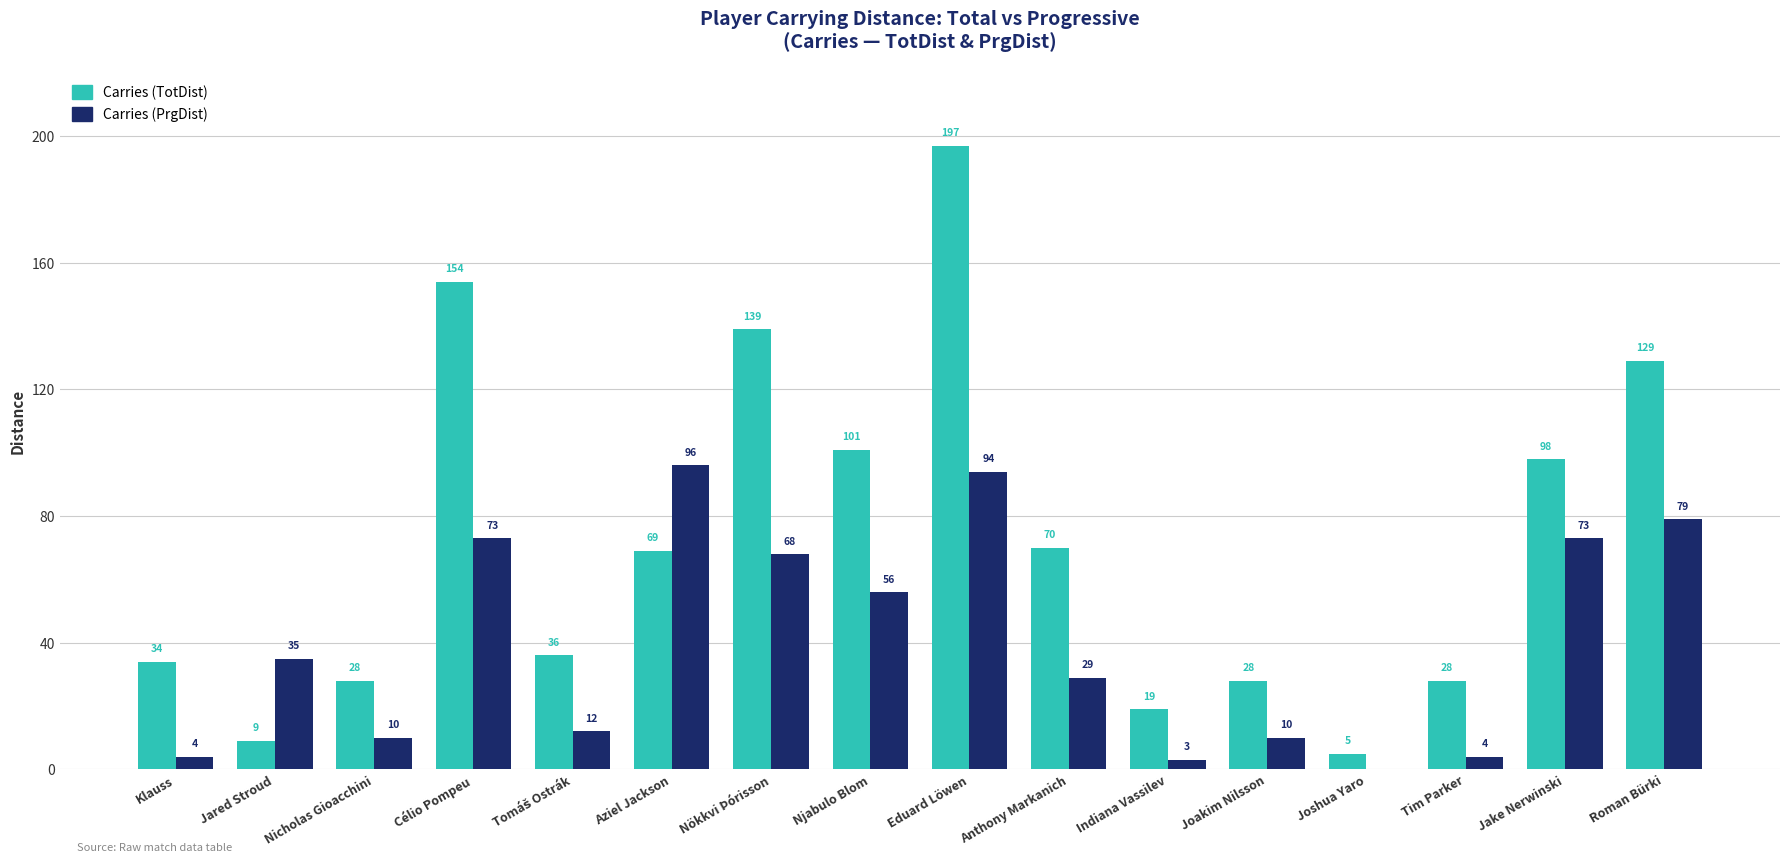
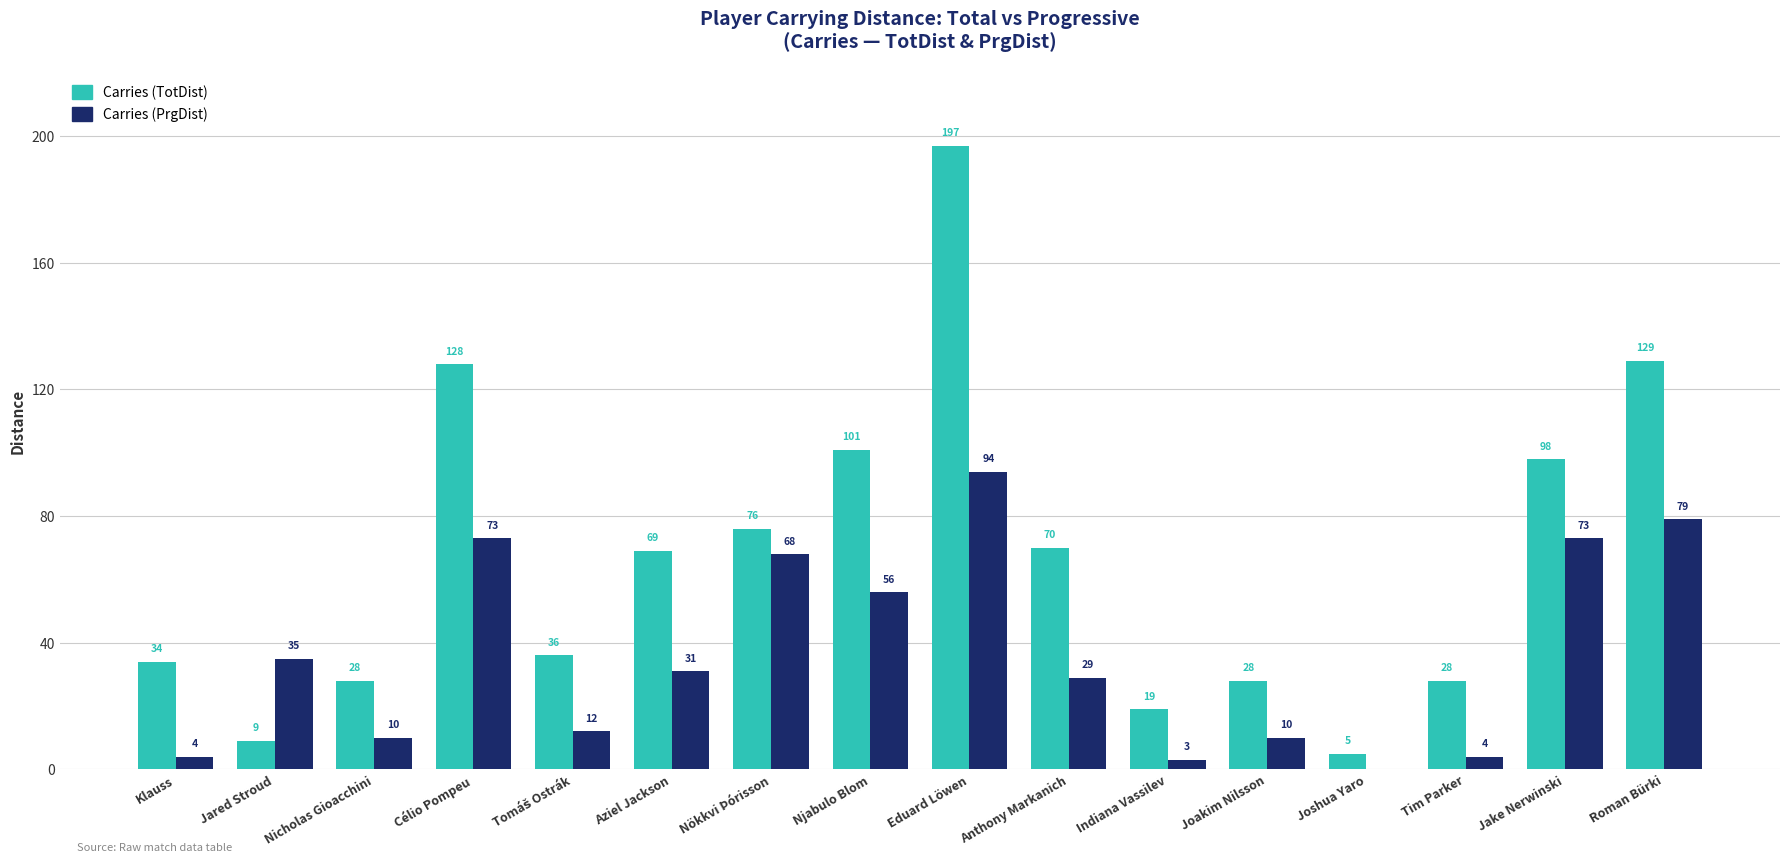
Carries (TotDist), Célio Pompeu: 154 -> 128
Carries (PrgDist), Aziel Jackson: 96 -> 31
Carries (TotDist), Nökkvi Þórisson: 139 -> 76
